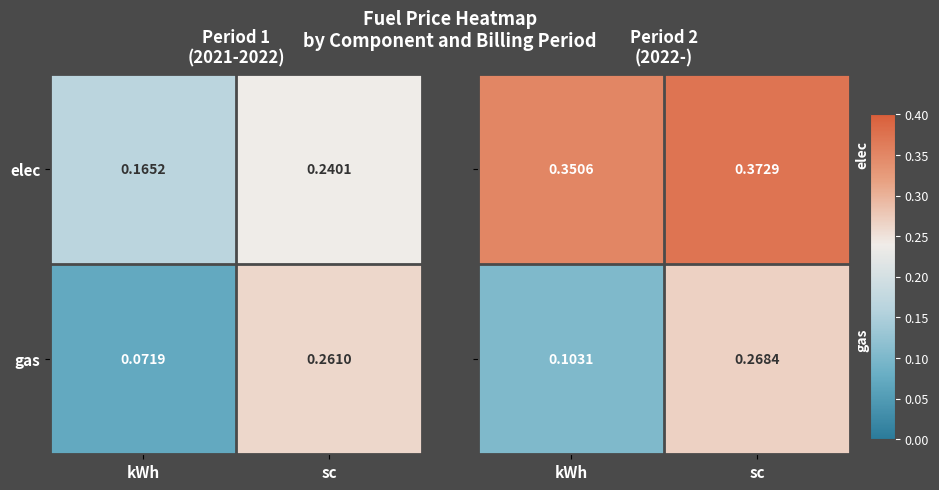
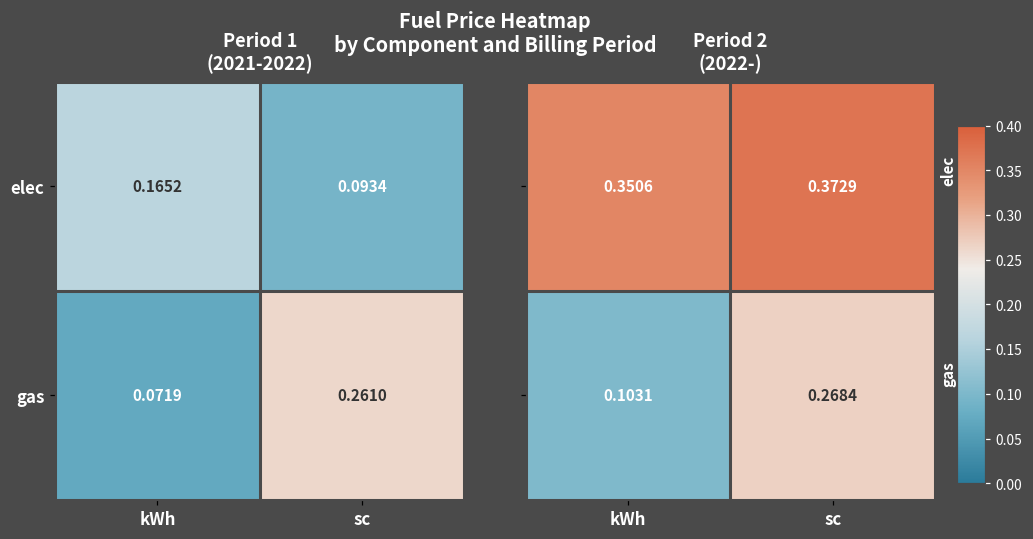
Period 1 (2021-2022), elec, sc: 0.2401 -> 0.0934
